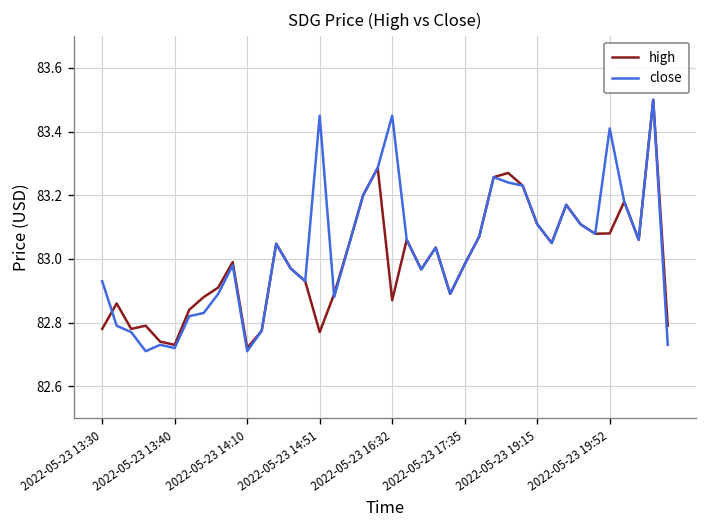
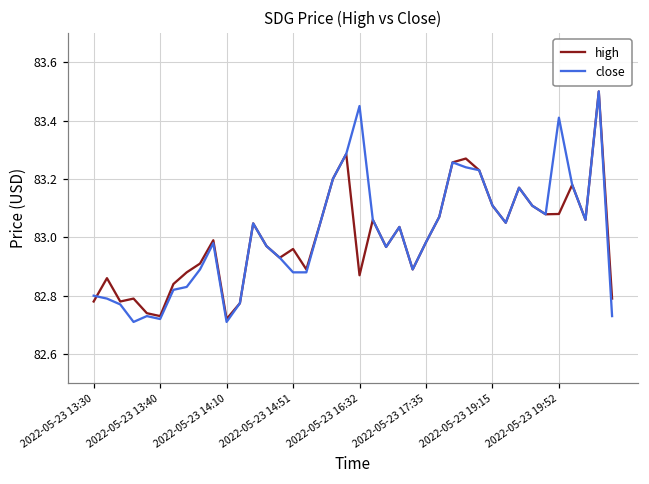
close, 2022-05-23 13:30: 82.93 -> 82.80
high, 2022-05-23 14:51: 82.77 -> 82.96
close, 2022-05-23 14:51: 83.45 -> 82.88
